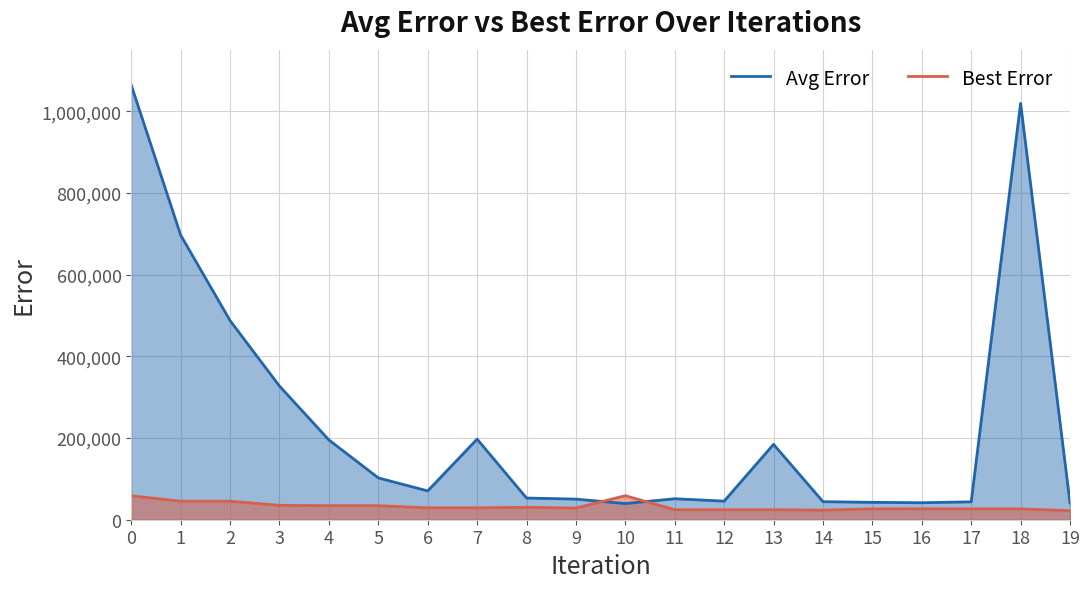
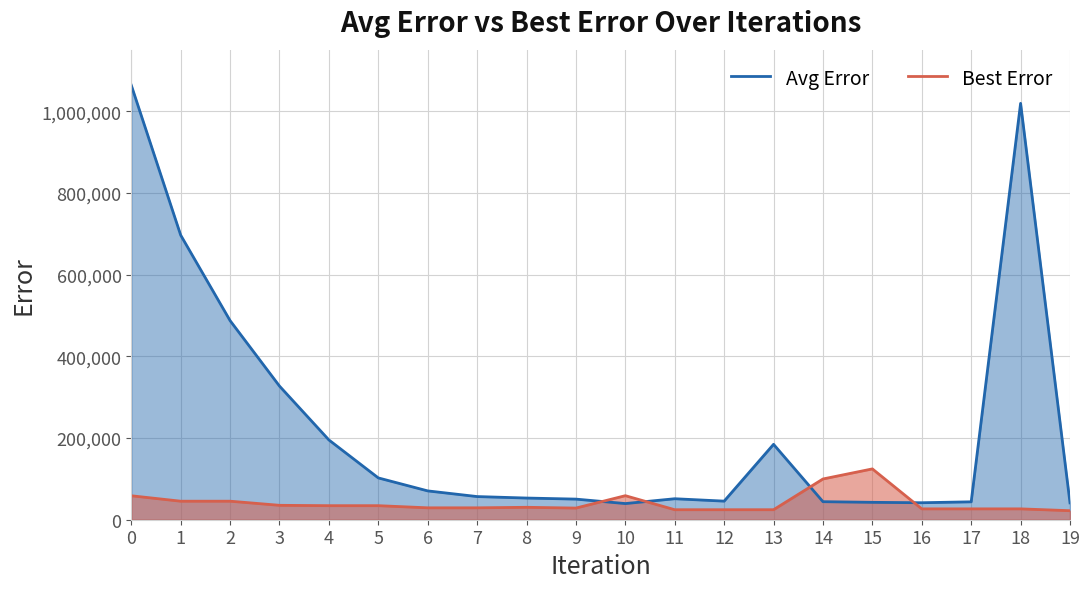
Avg Error, 7: 200,000 -> 60,000
Best Error, 14: 20,000 -> 100,000
Best Error, 15: 30,000 -> 120,000
